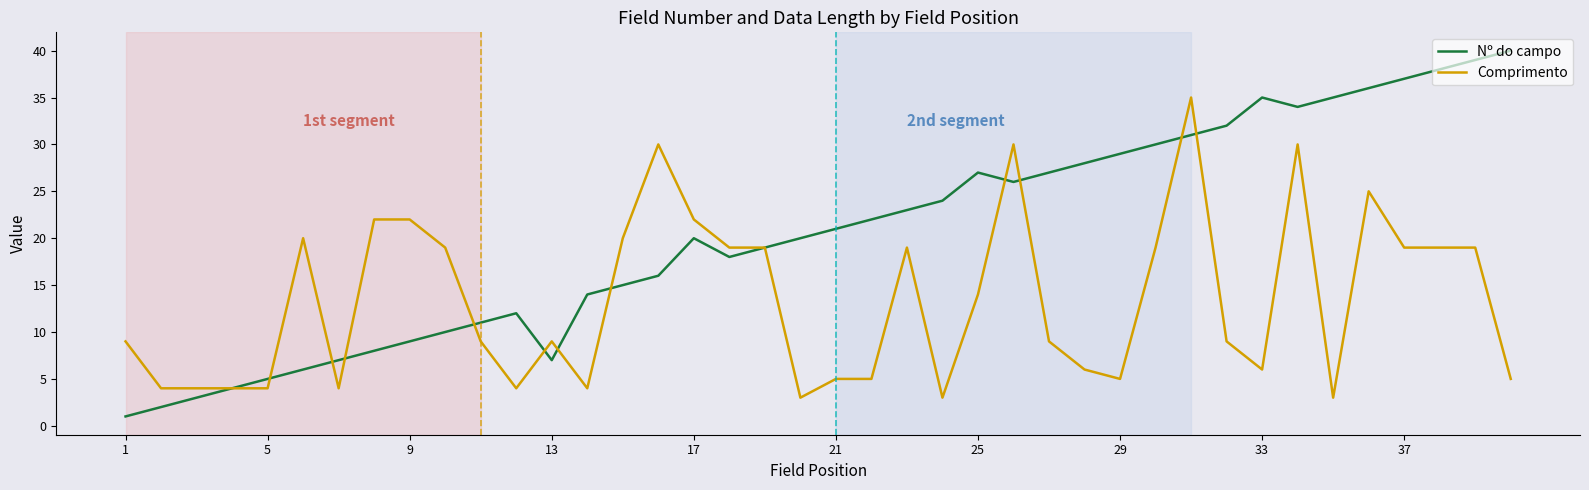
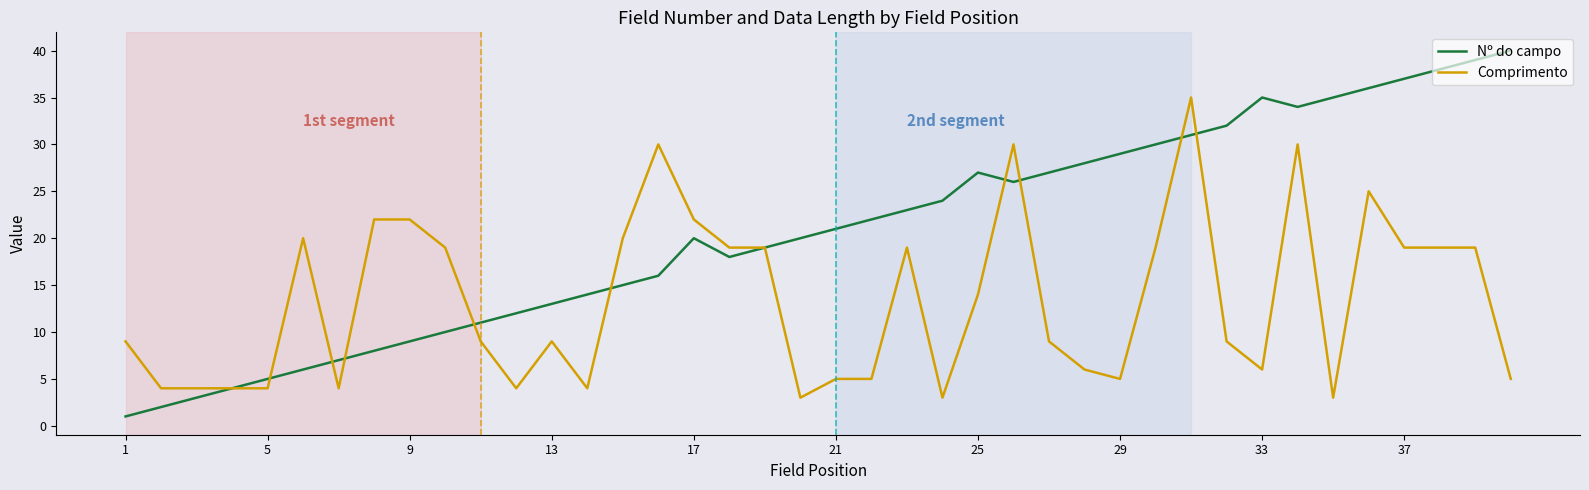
Nº do campo, 13: 7 -> 13
